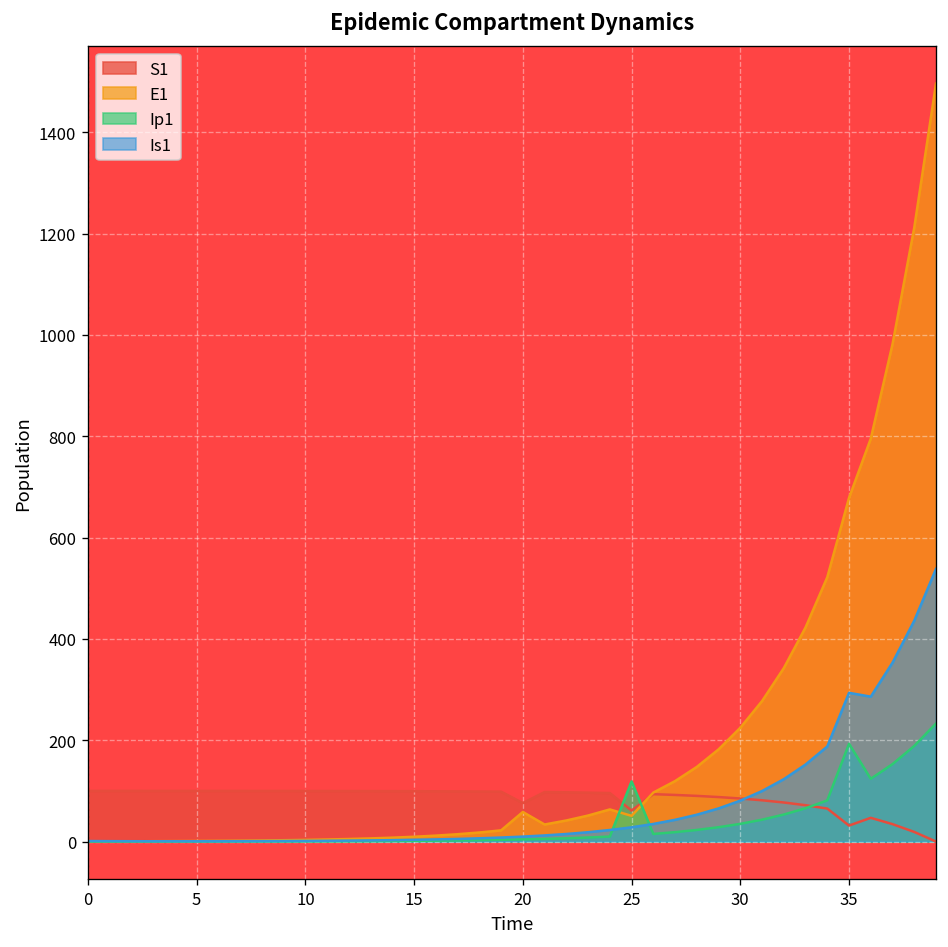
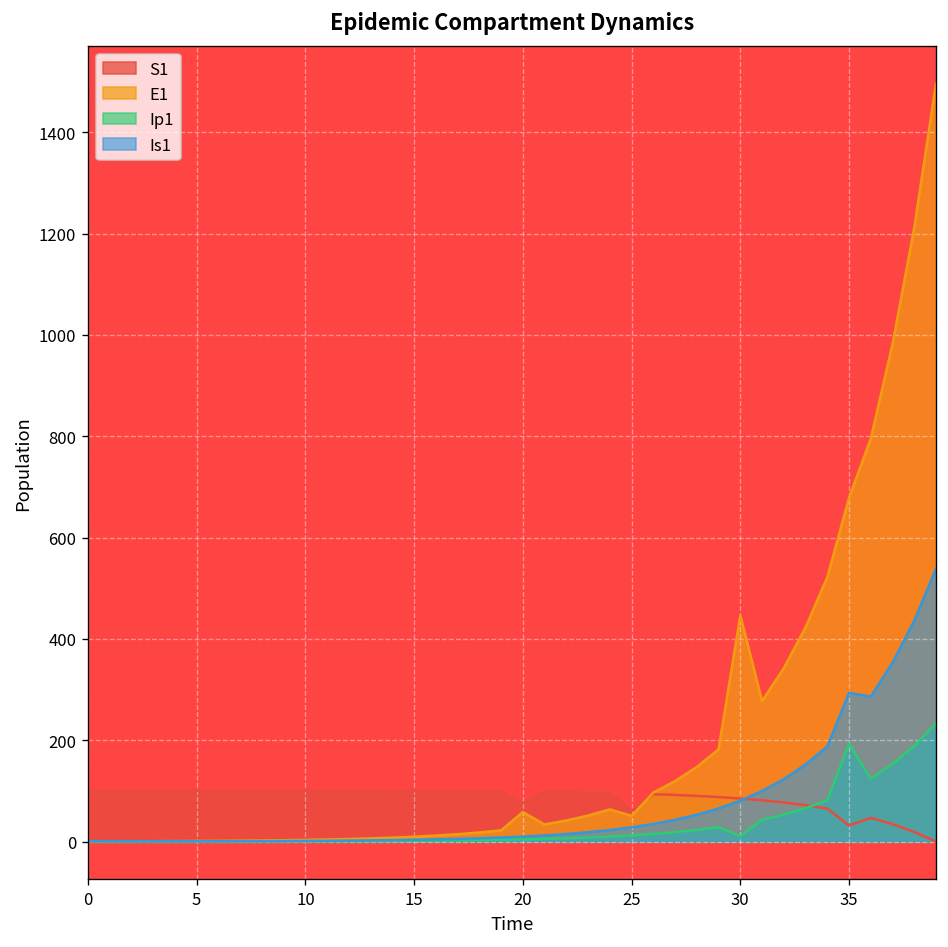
Ip1, 25: 120 -> 10
E1, 30: 220 -> 450
Ip1, 30: 30 -> 10
